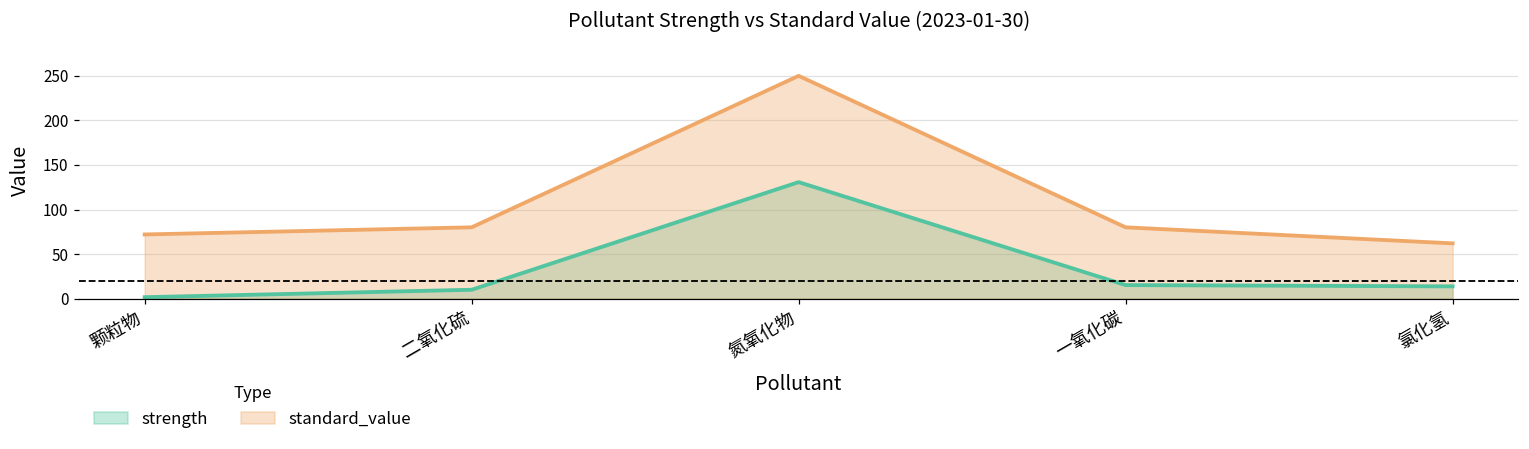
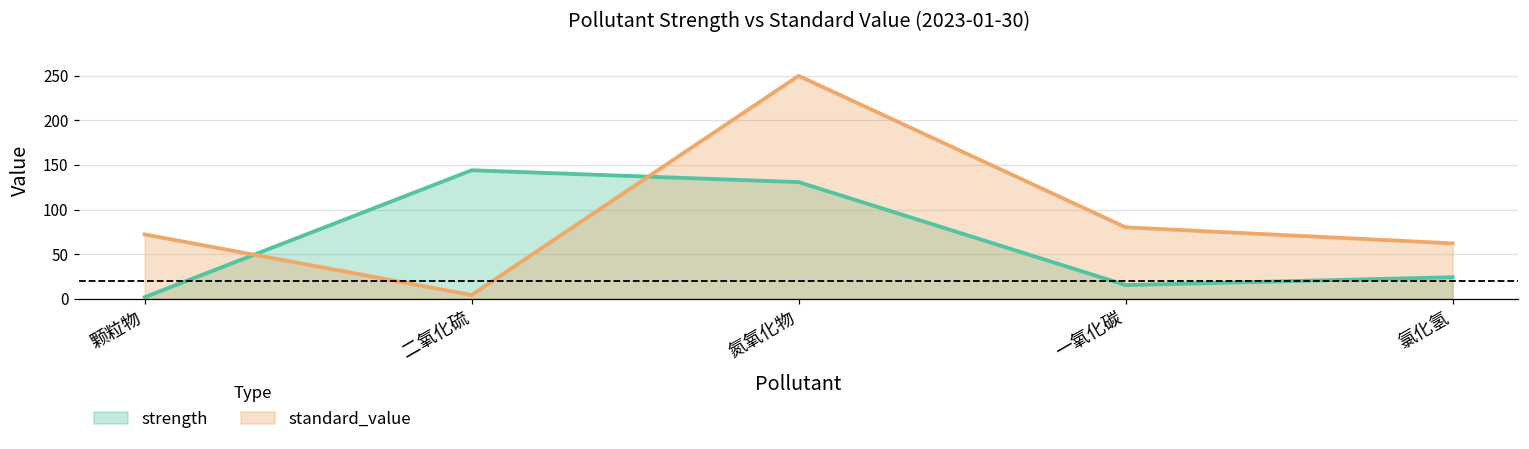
strength, 二氧化硫: 10 -> 140
standard_value, 二氧化硫: 80 -> 0
strength, 氯化氢: 10 -> 20
